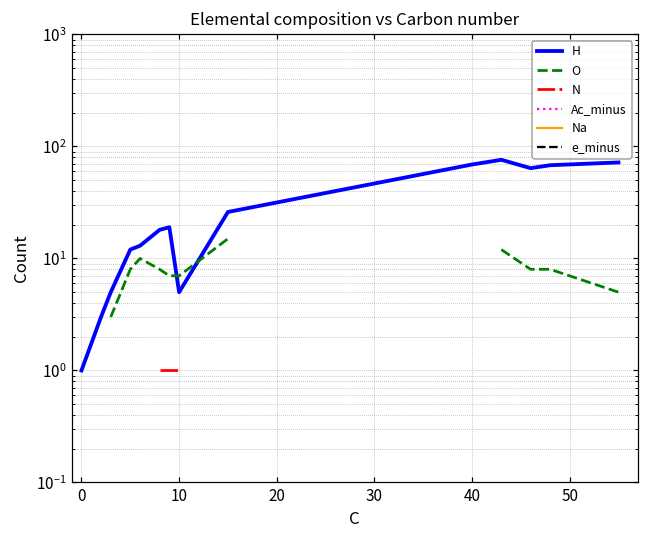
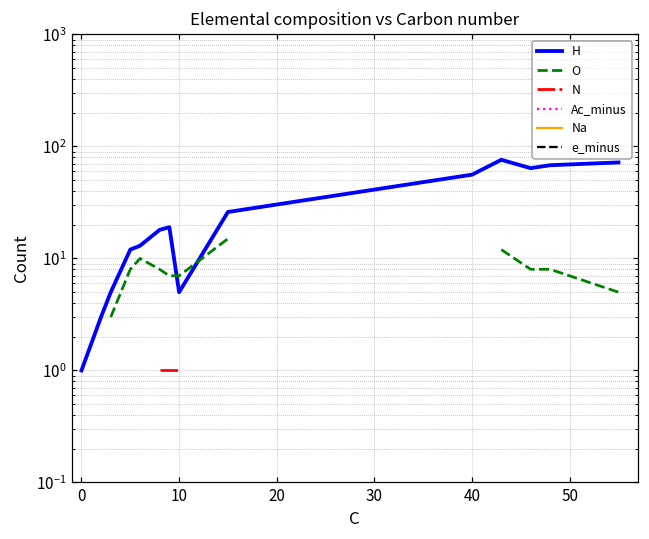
H, 40: 70 -> 60
